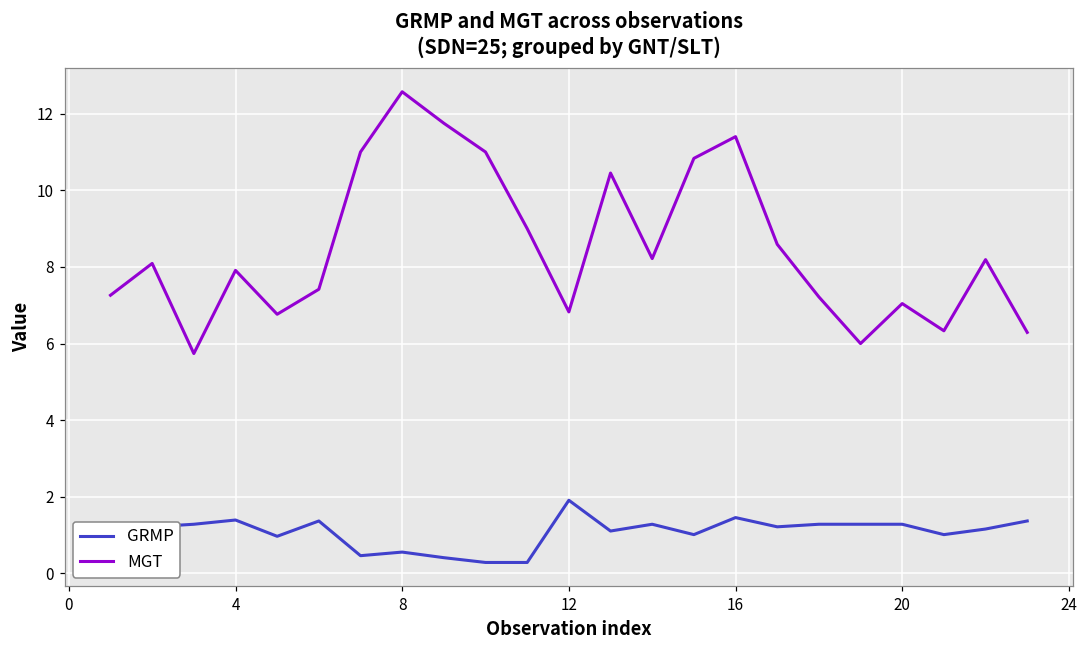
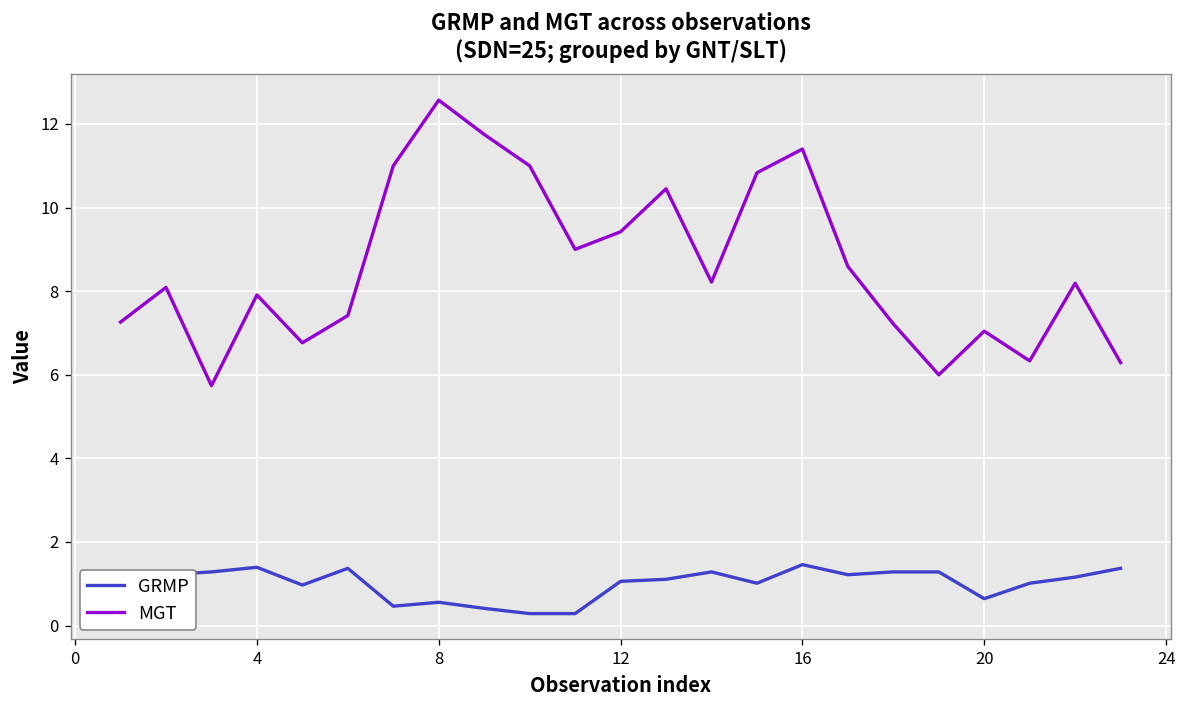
GRMP, 12: 1.9 -> 1.1
MGT, 12: 6.8 -> 9.4
GRMP, 20: 1.3 -> 0.6
